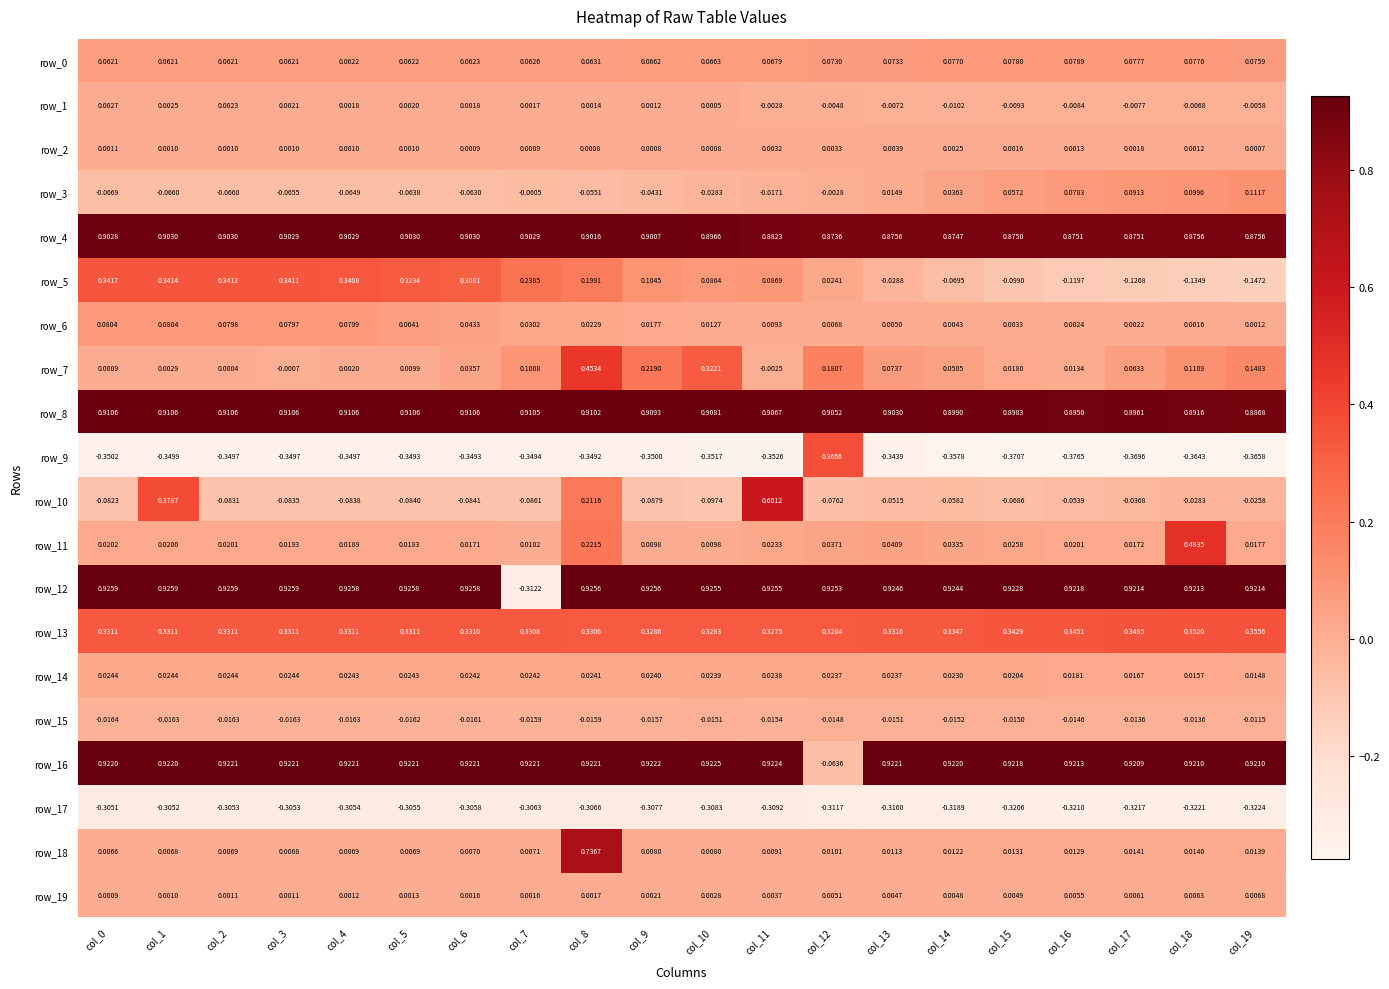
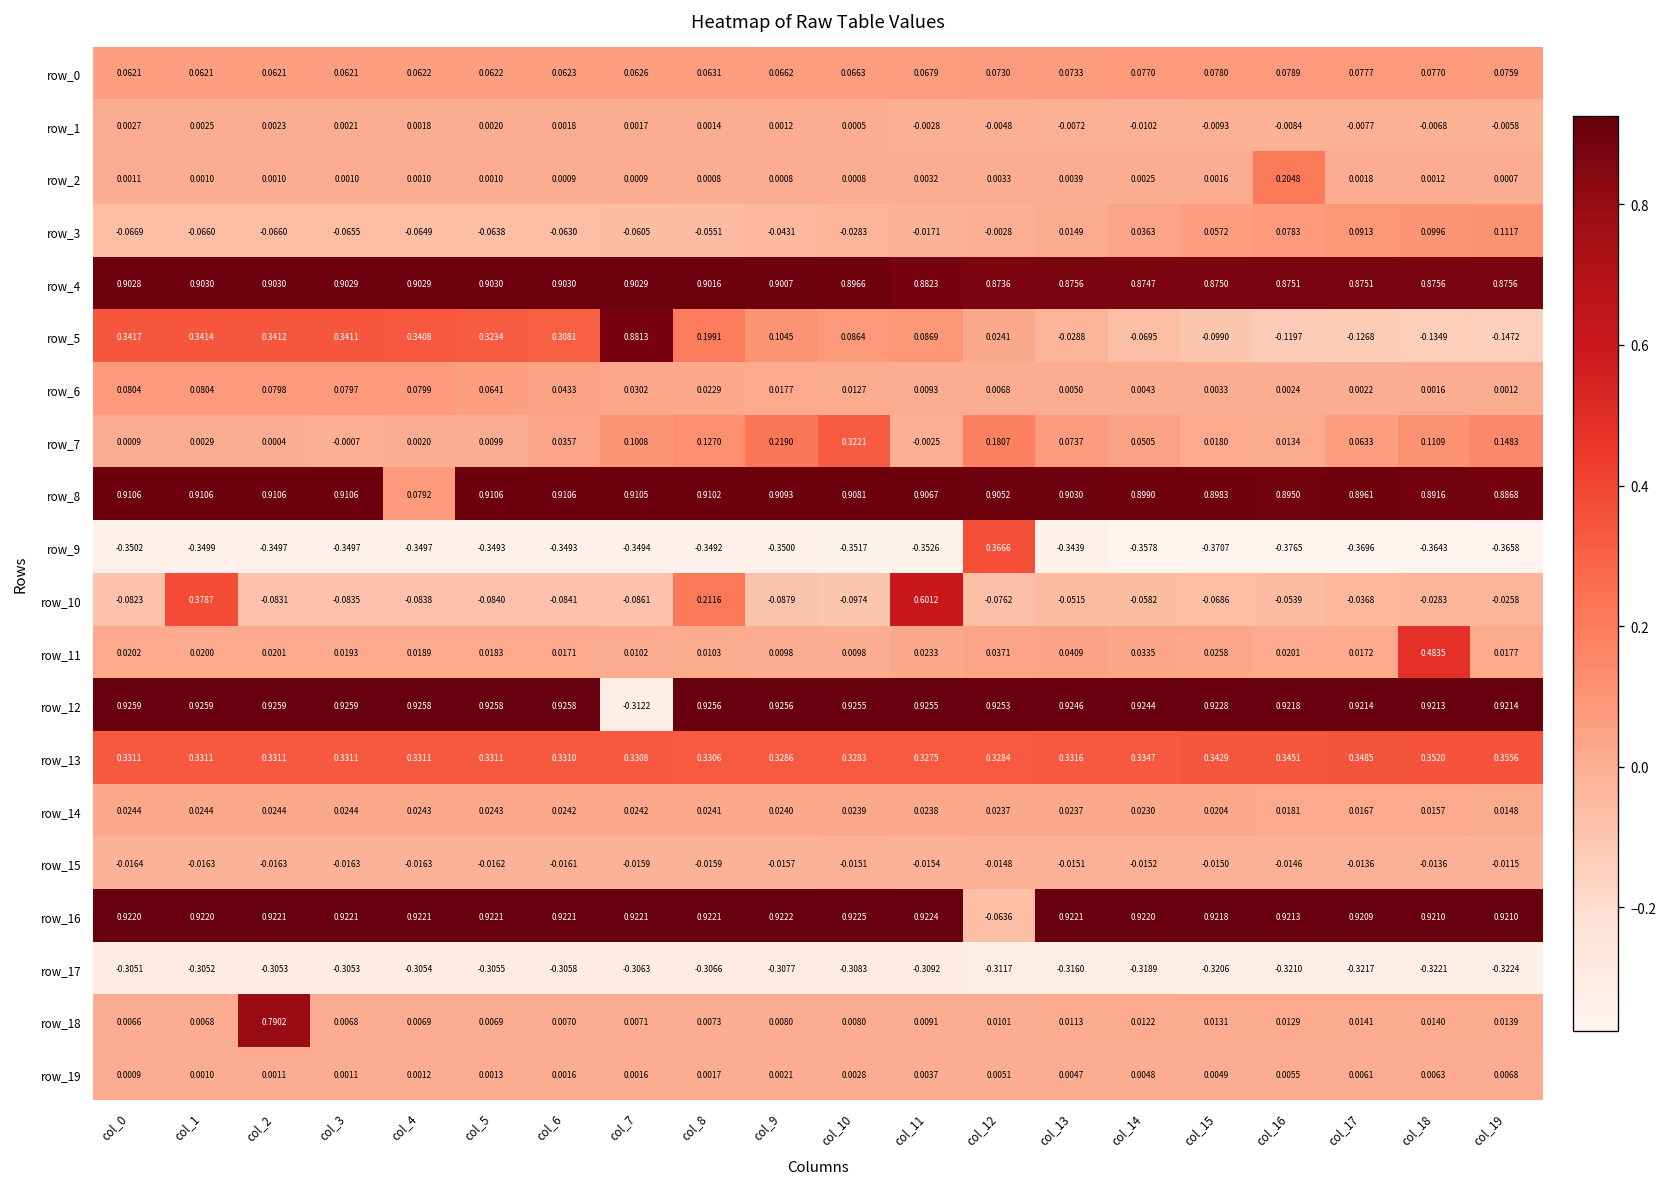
row_2, col_16: 0.0013 -> 0.2048
row_5, col_7: 0.2385 -> 0.8813
row_7, col_8: 0.4534 -> 0.1270
row_8, col_4: 0.9106 -> 0.0792
row_11, col_8: 0.2215 -> 0.0103
row_18, col_2: 0.0069 -> 0.7902
row_18, col_8: 0.7367 -> 0.0073
